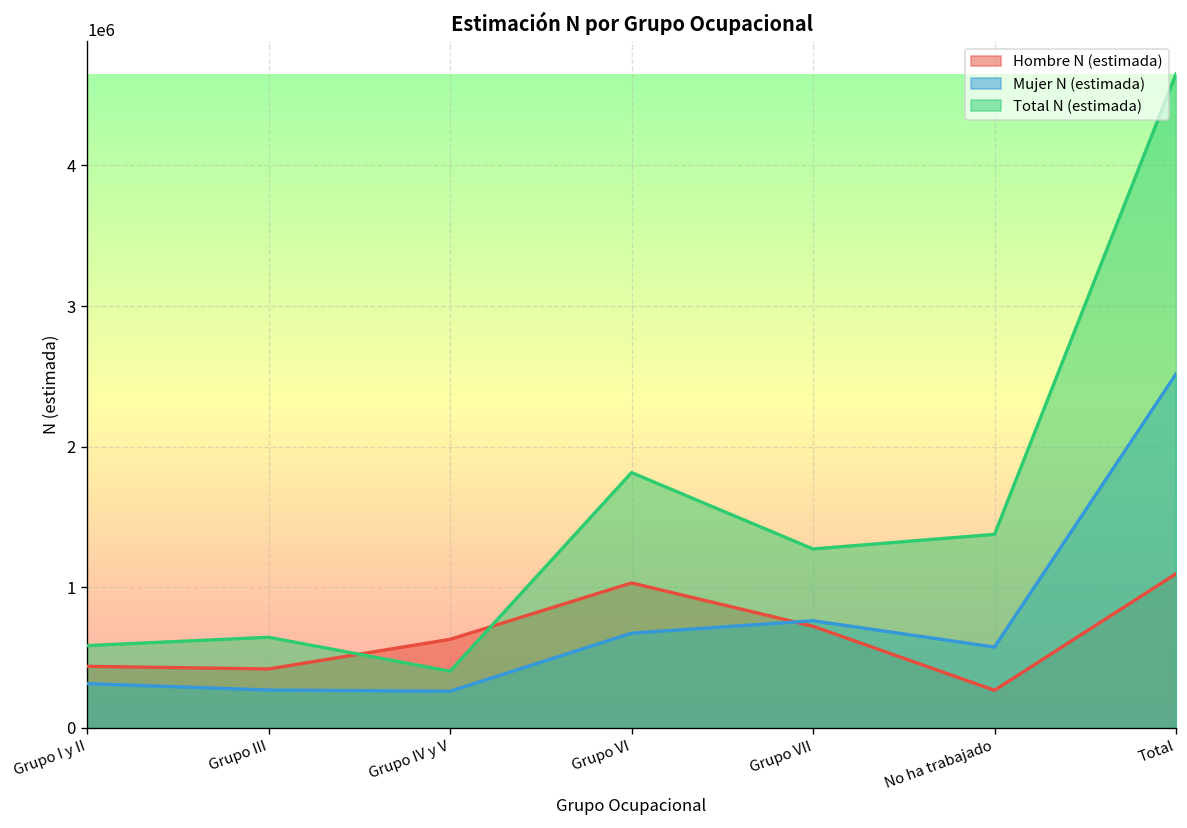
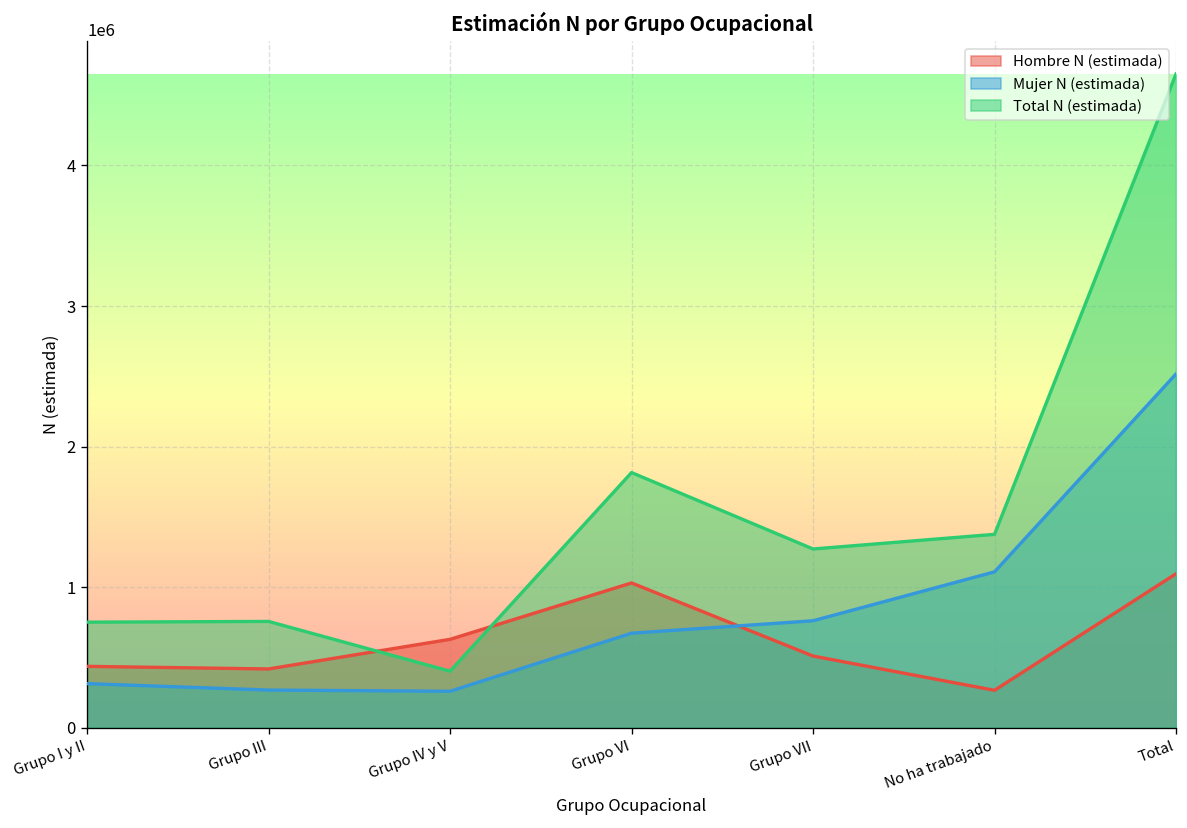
Total N (estimada), Grupo I y II: 580000 -> 750000
Total N (estimada), Grupo III: 640000 -> 760000
Hombre N (estimada), Grupo VII: 720000 -> 510000
Mujer N (estimada), No ha trabajado: 570000 -> 1110000
